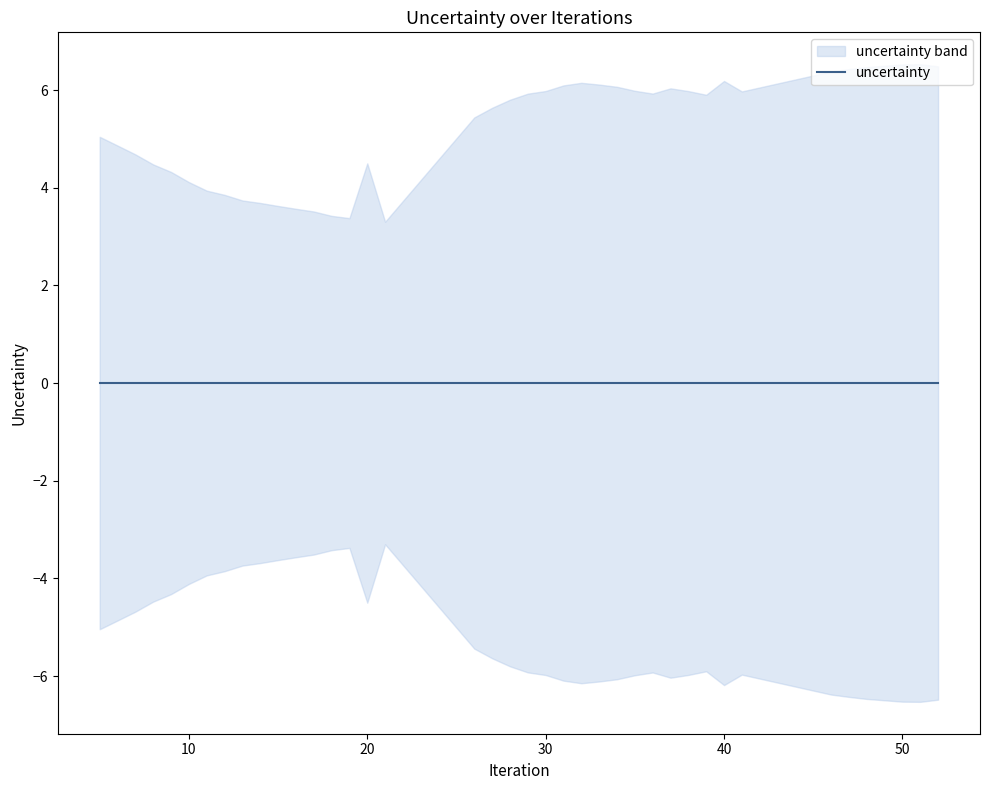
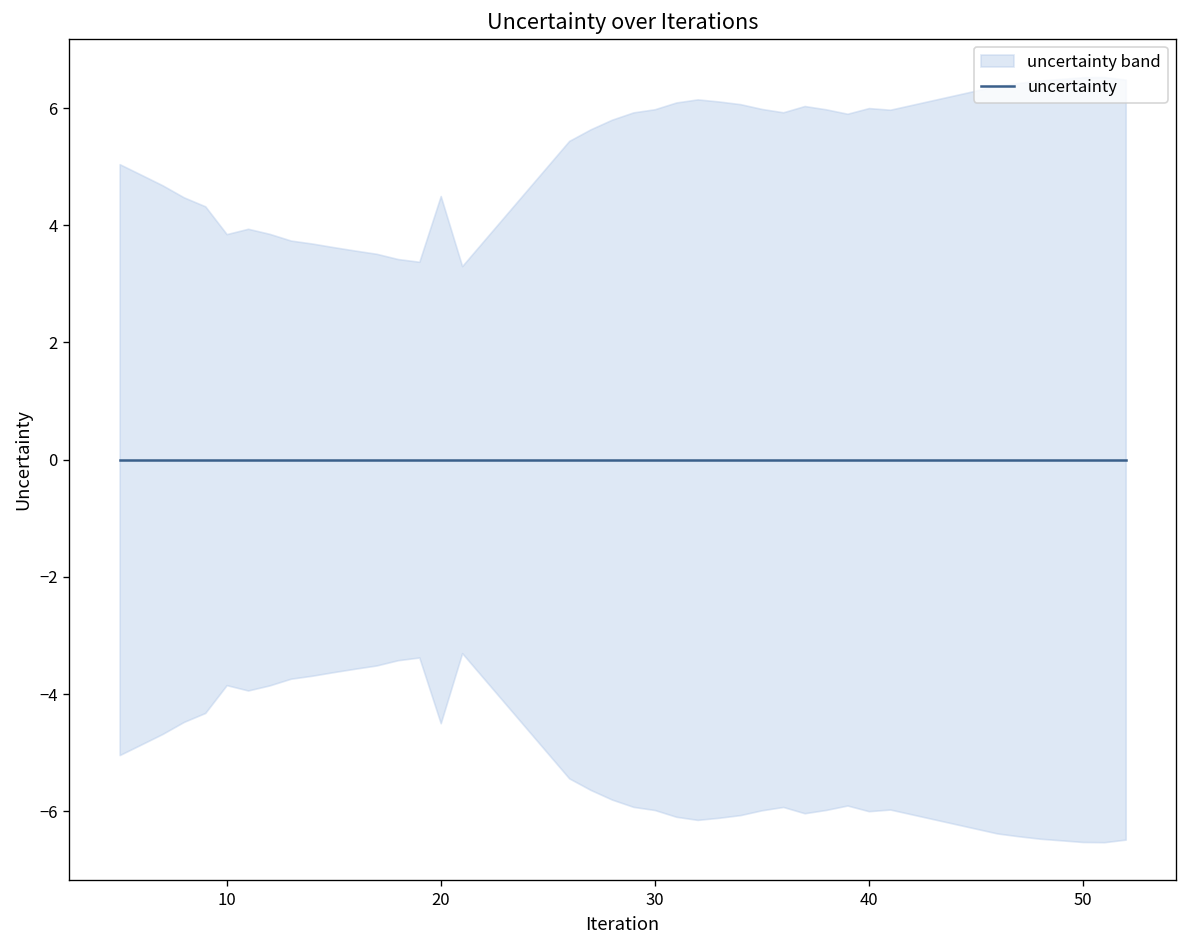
uncertainty band, 10: 4.1 -> 3.8
uncertainty band, 40: 6.2 -> 6.0
